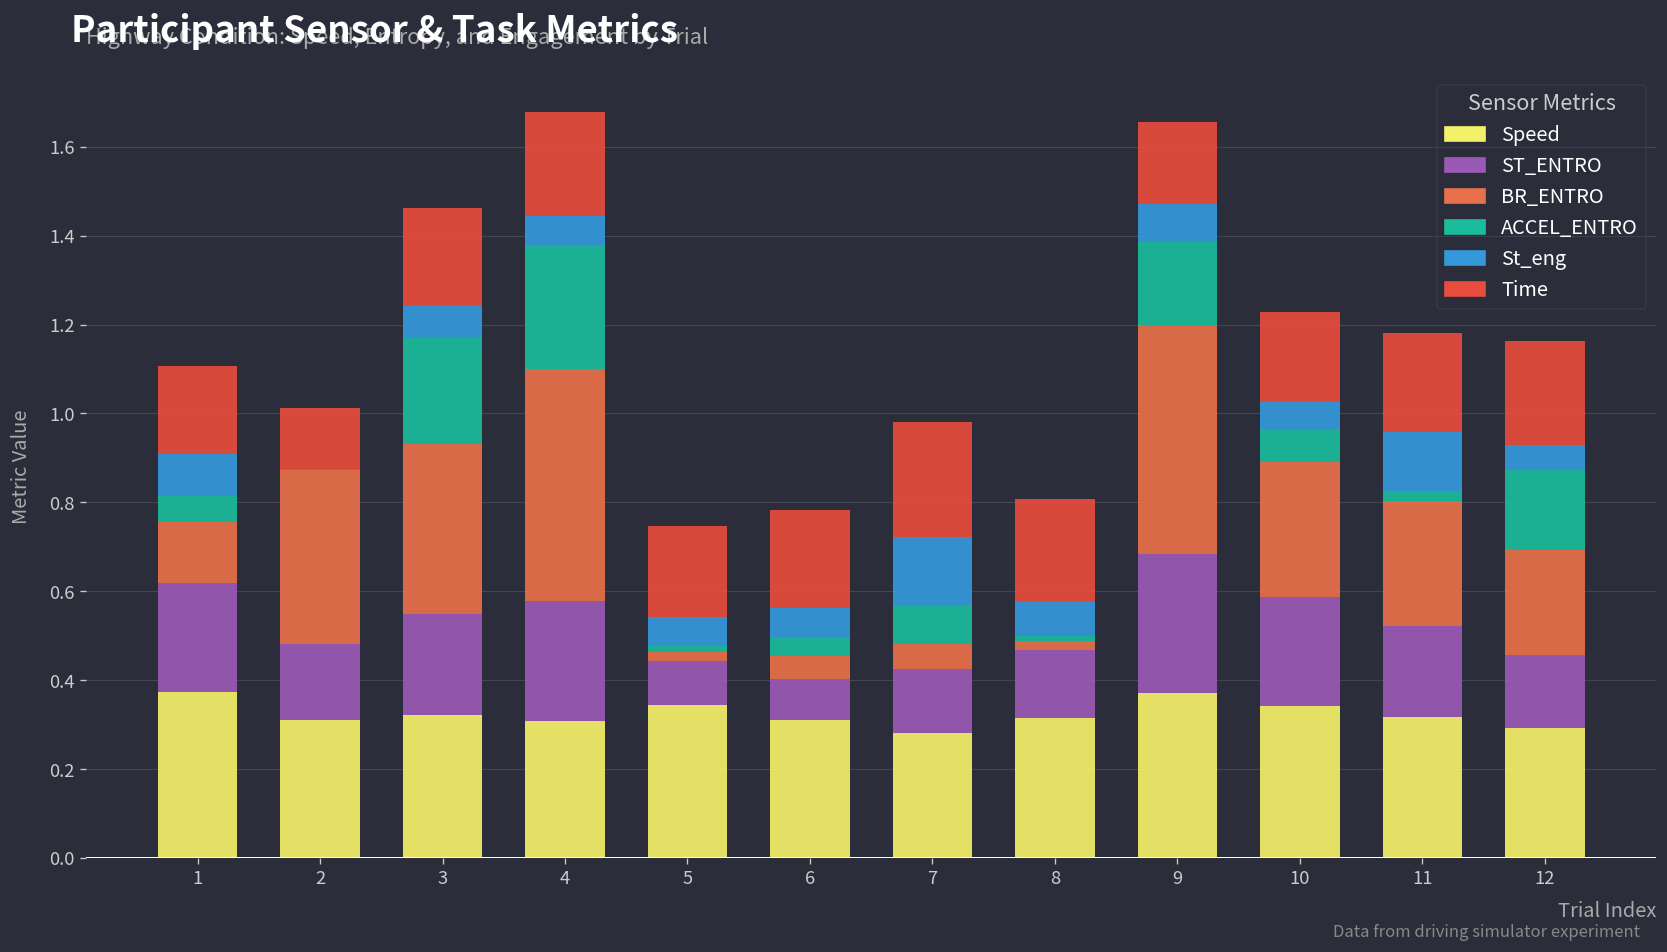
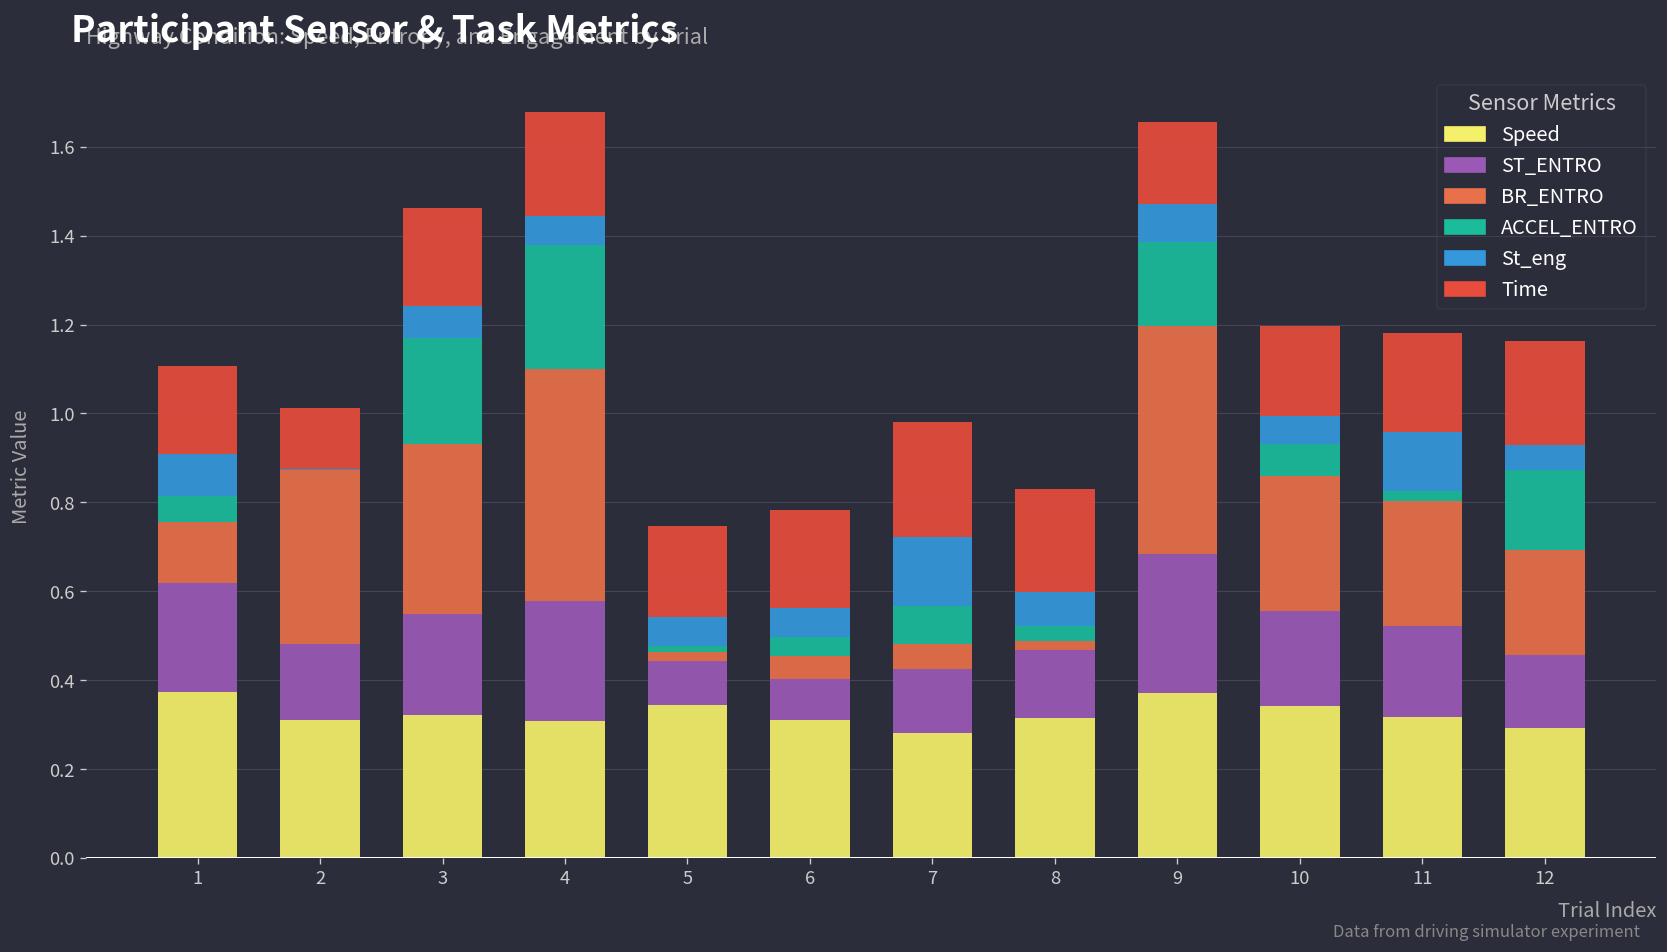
ACCEL_ENTRO, 8: 0.01 -> 0.03
ST_ENTRO, 10: 0.24 -> 0.21
